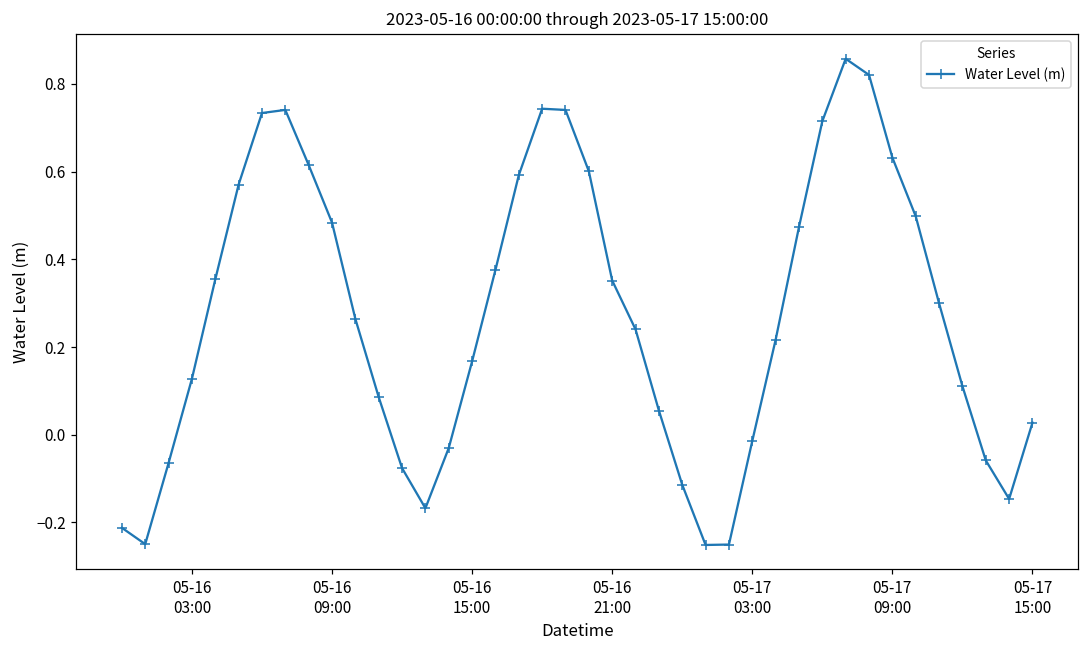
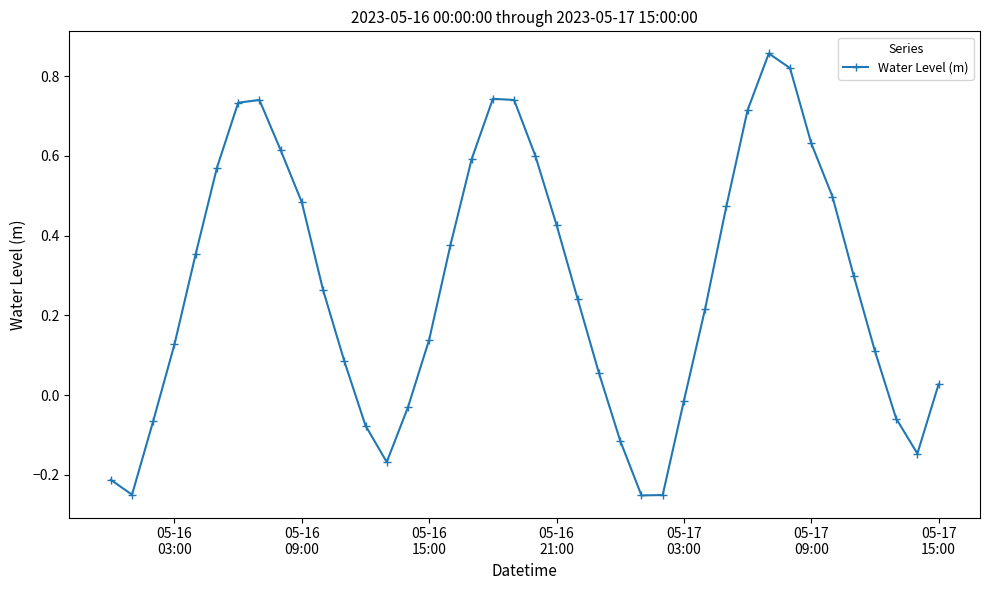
05-16 15:00: 0.17 -> 0.14
05-16 21:00: 0.35 -> 0.43
